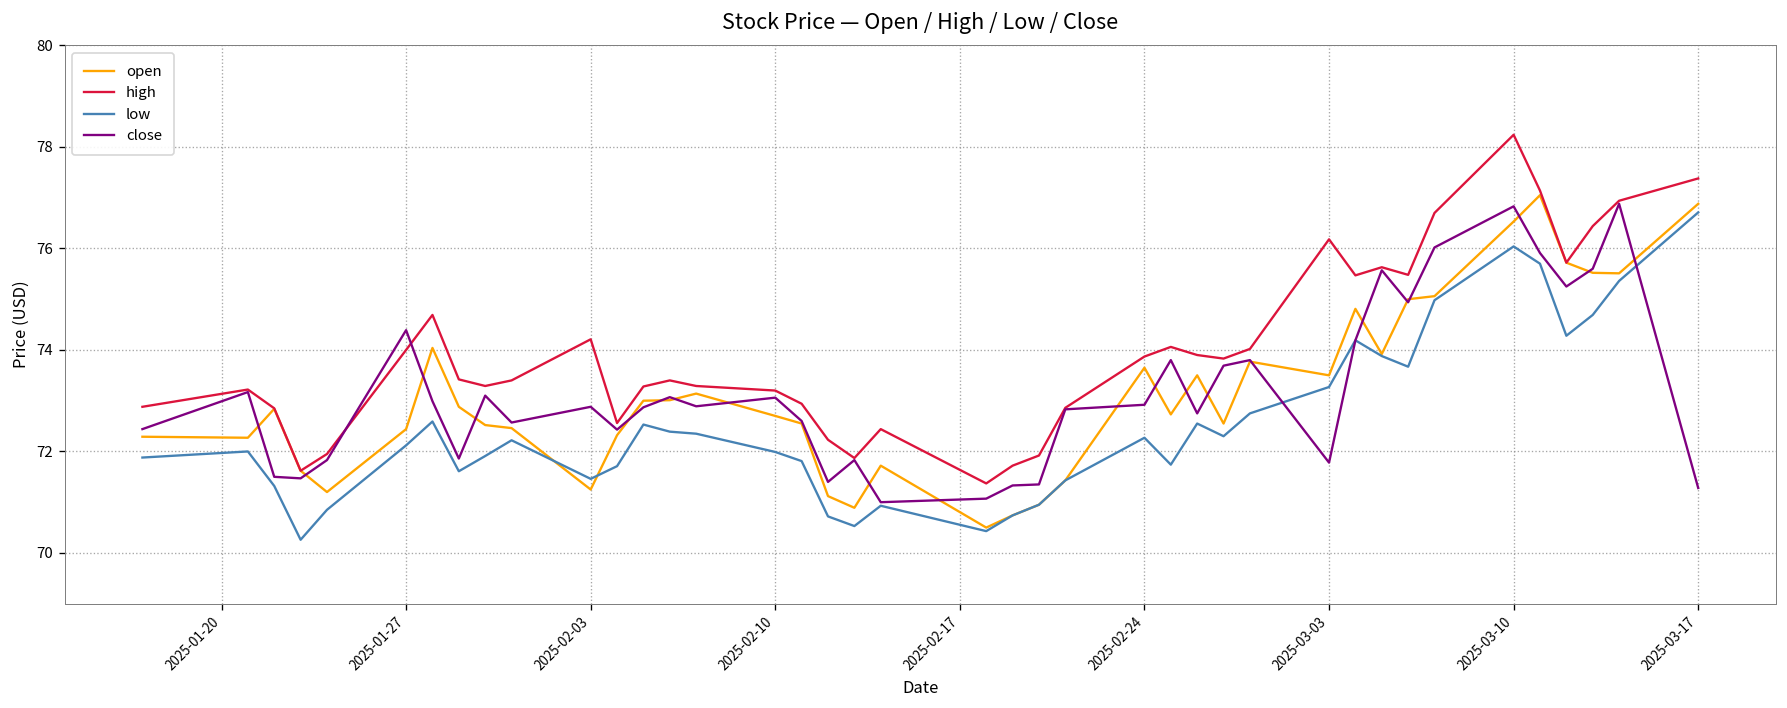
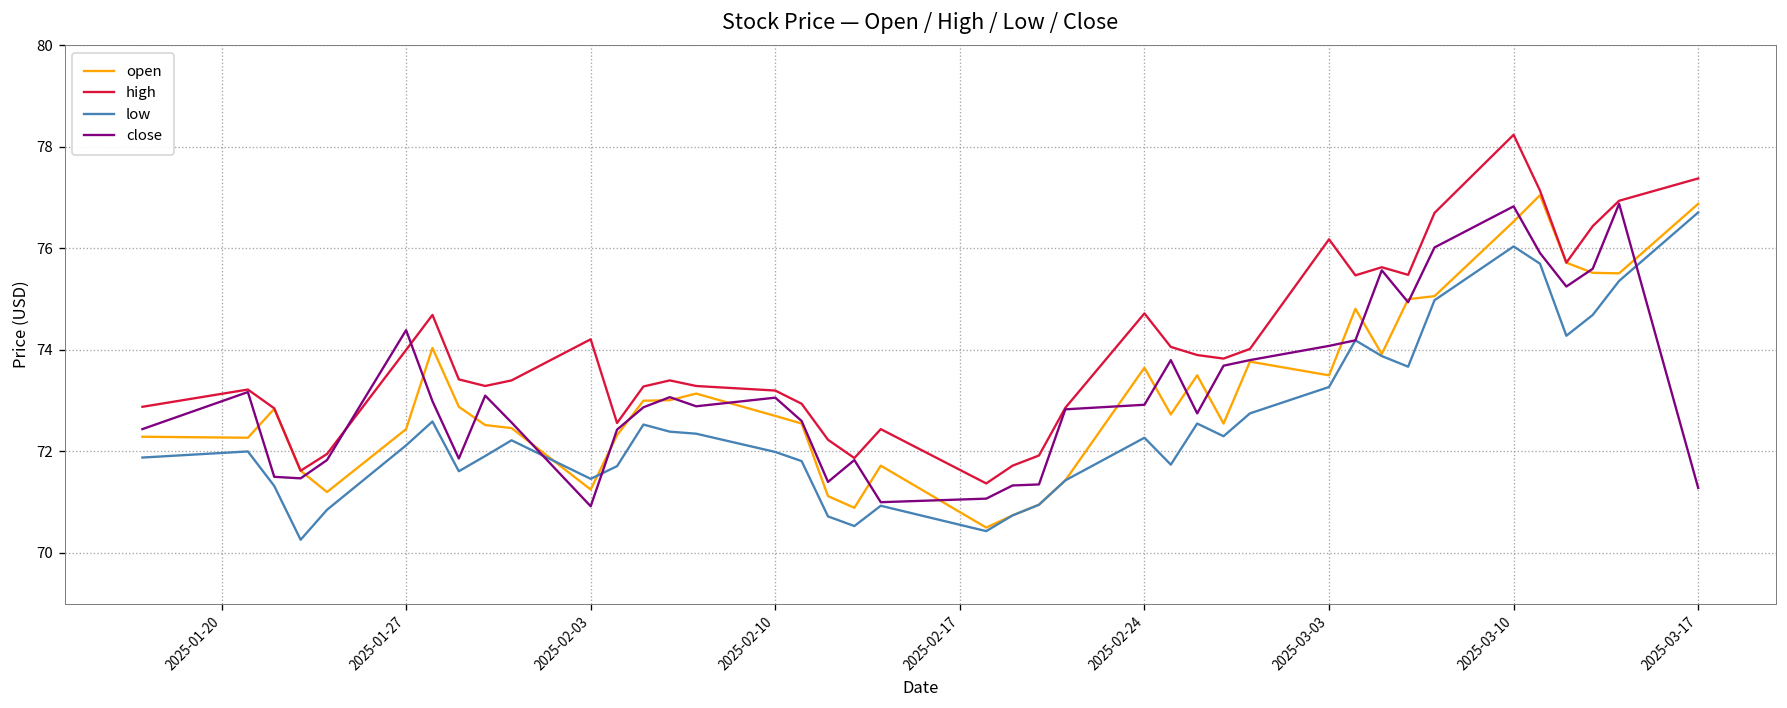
close, 2025-02-03: 72.9 -> 70.9
high, 2025-02-24: 73.9 -> 74.7
close, 2025-03-03: 71.8 -> 74.1
